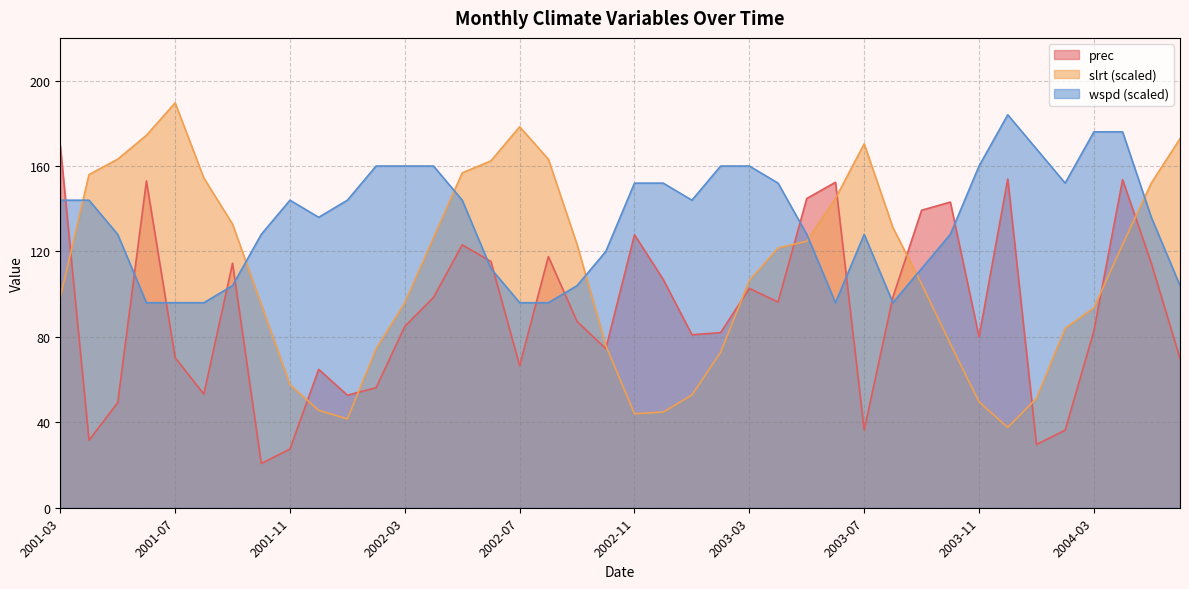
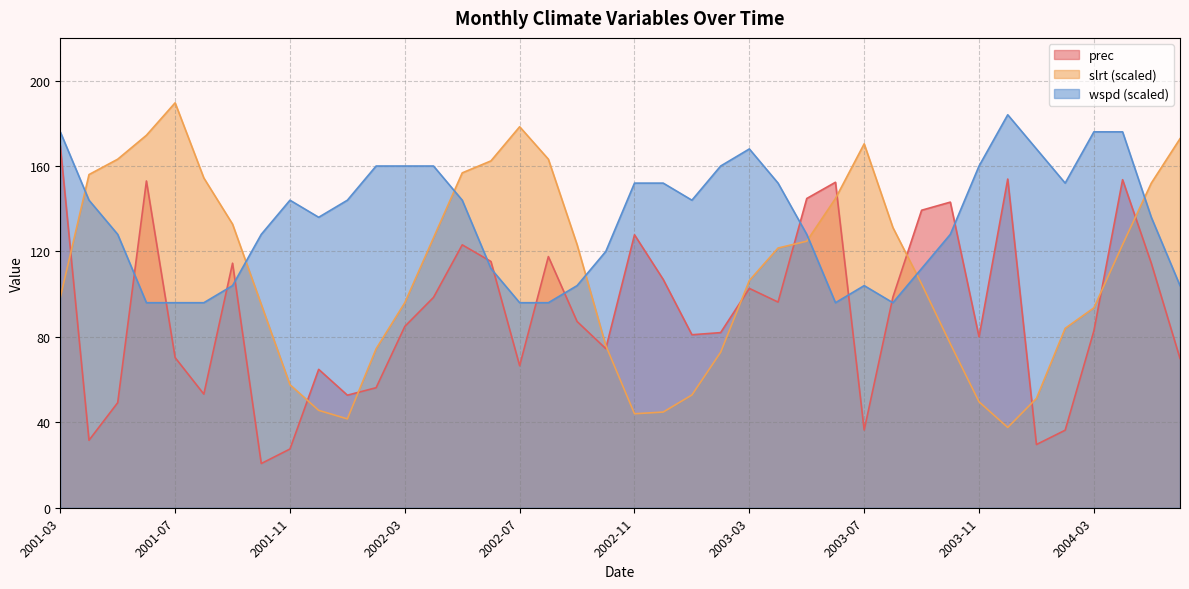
wspd (scaled), 2001-03: 144 -> 176
wspd (scaled), 2003-03: 160 -> 168
wspd (scaled), 2003-07: 128 -> 104
